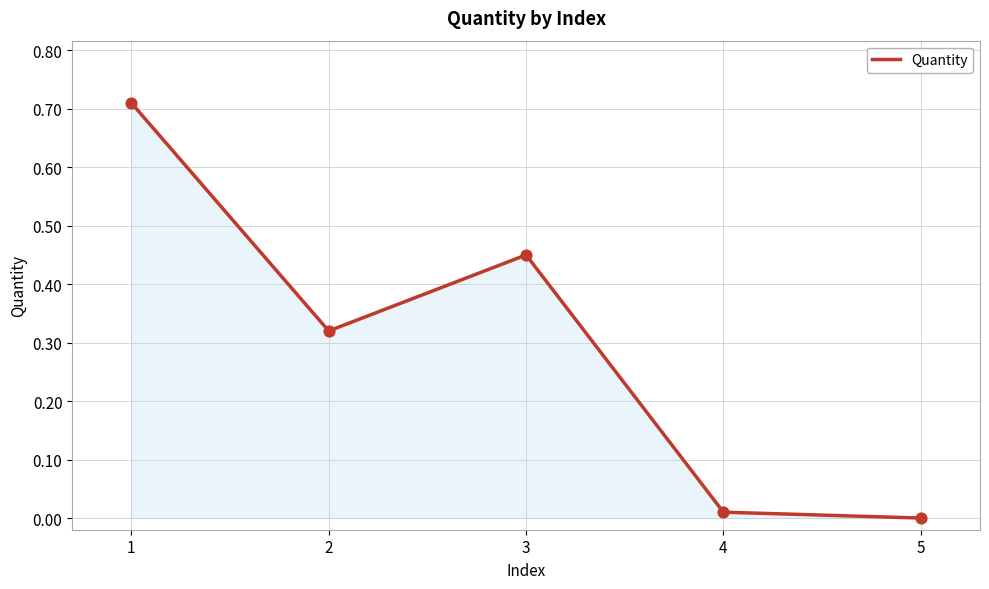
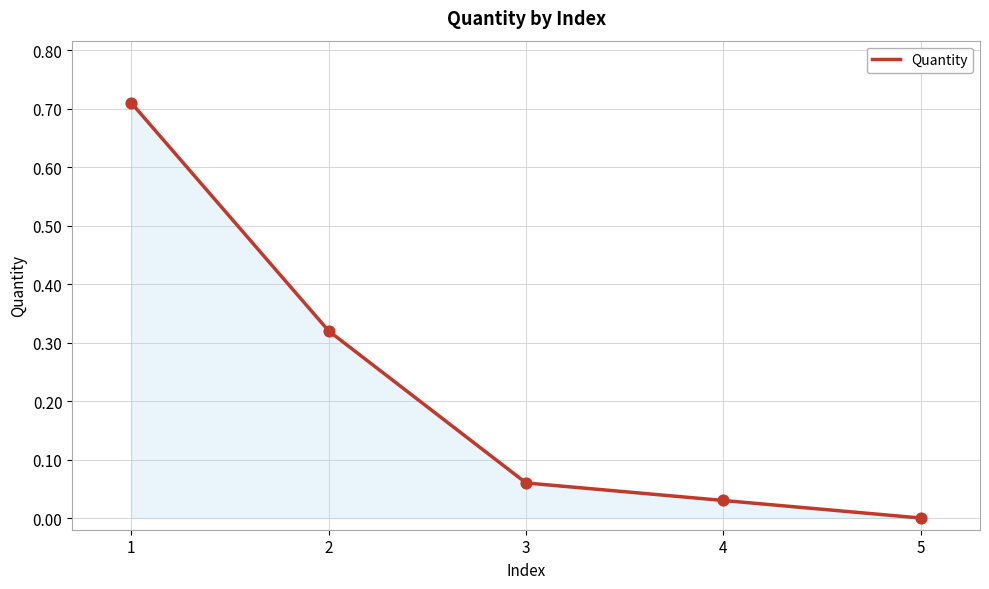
3: 0.45 -> 0.06
4: 0.01 -> 0.03
